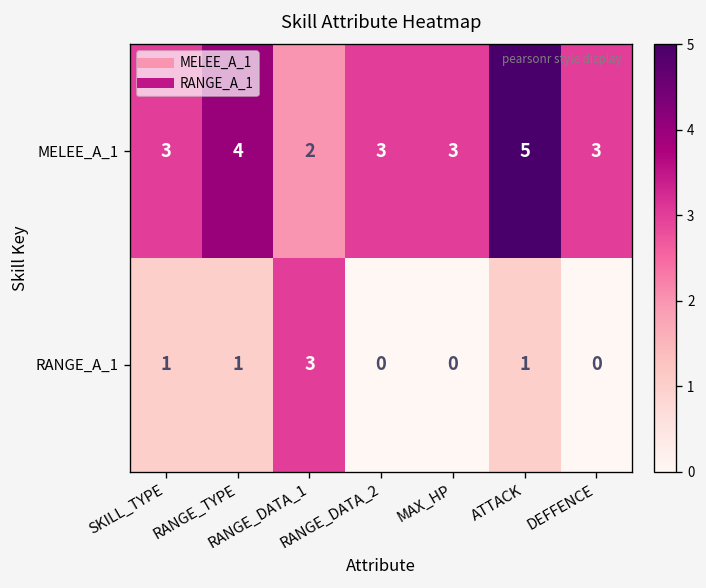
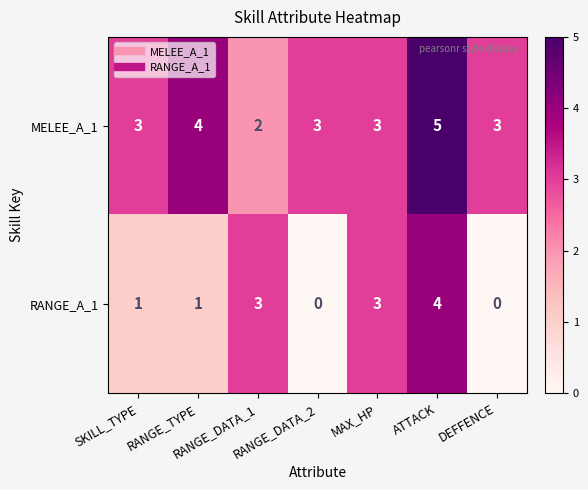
RANGE_A_1, MAX_HP: 0 -> 3
RANGE_A_1, ATTACK: 1 -> 4
